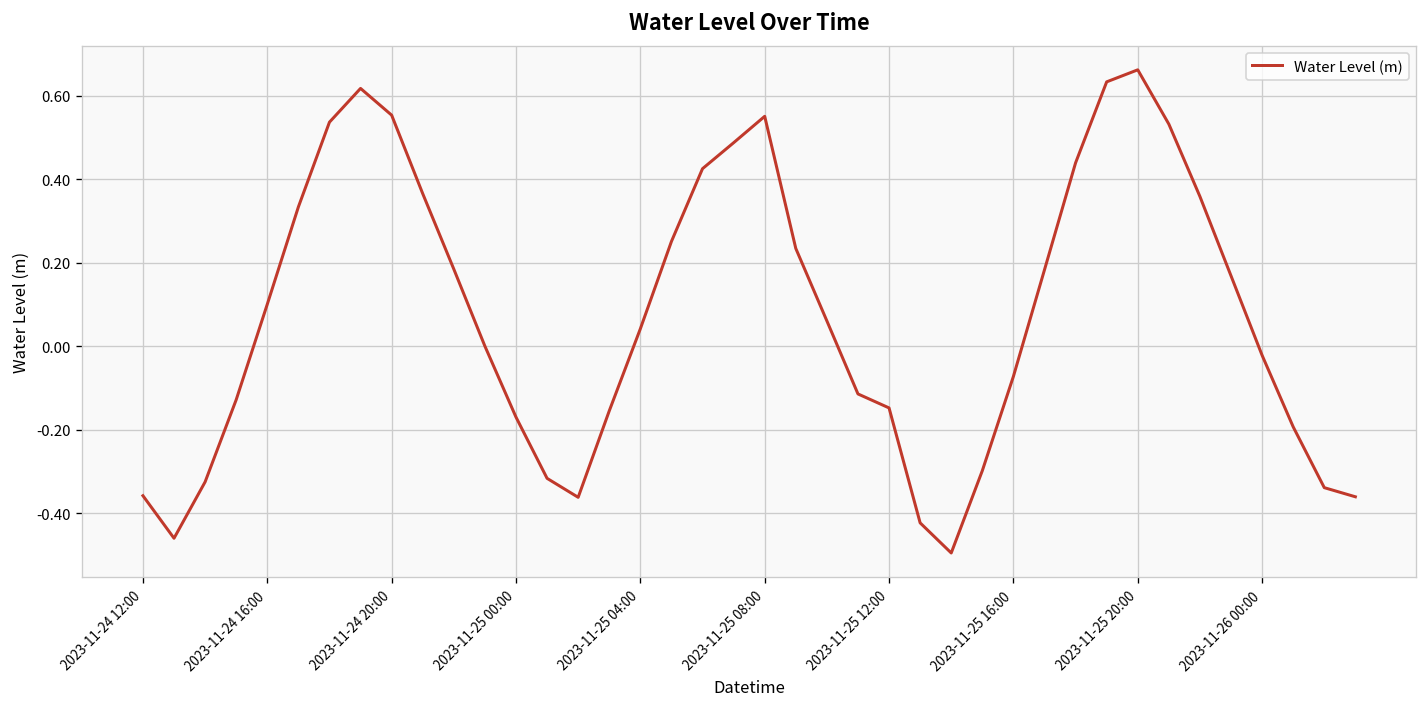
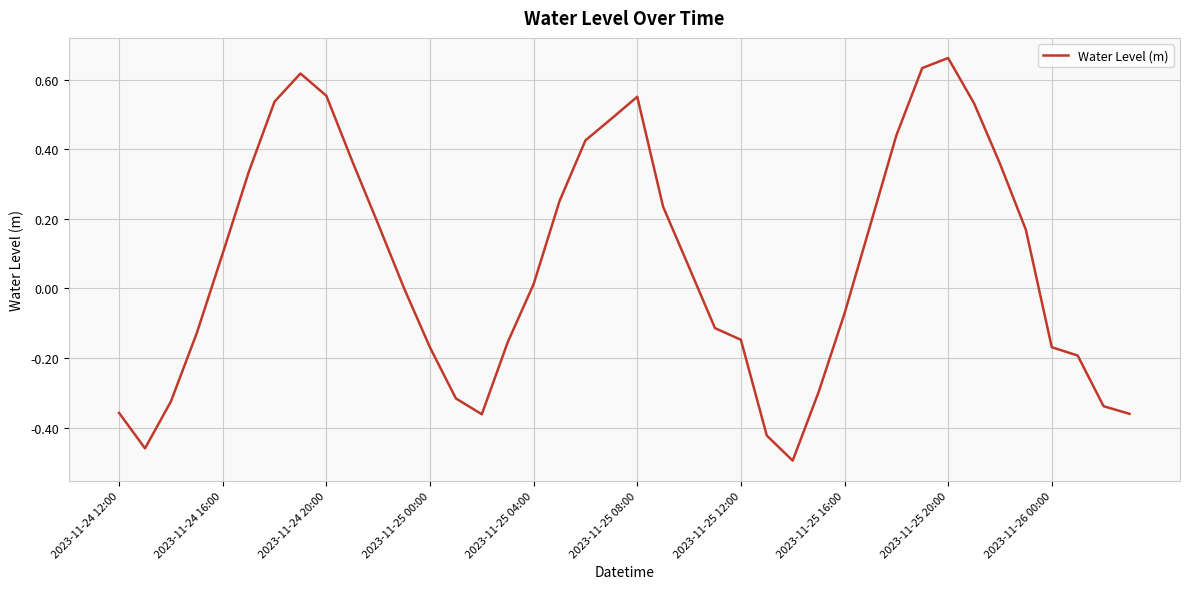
2023-11-25 04:00: 0.04 -> 0.01
2023-11-26 00:00: -0.02 -> -0.17
